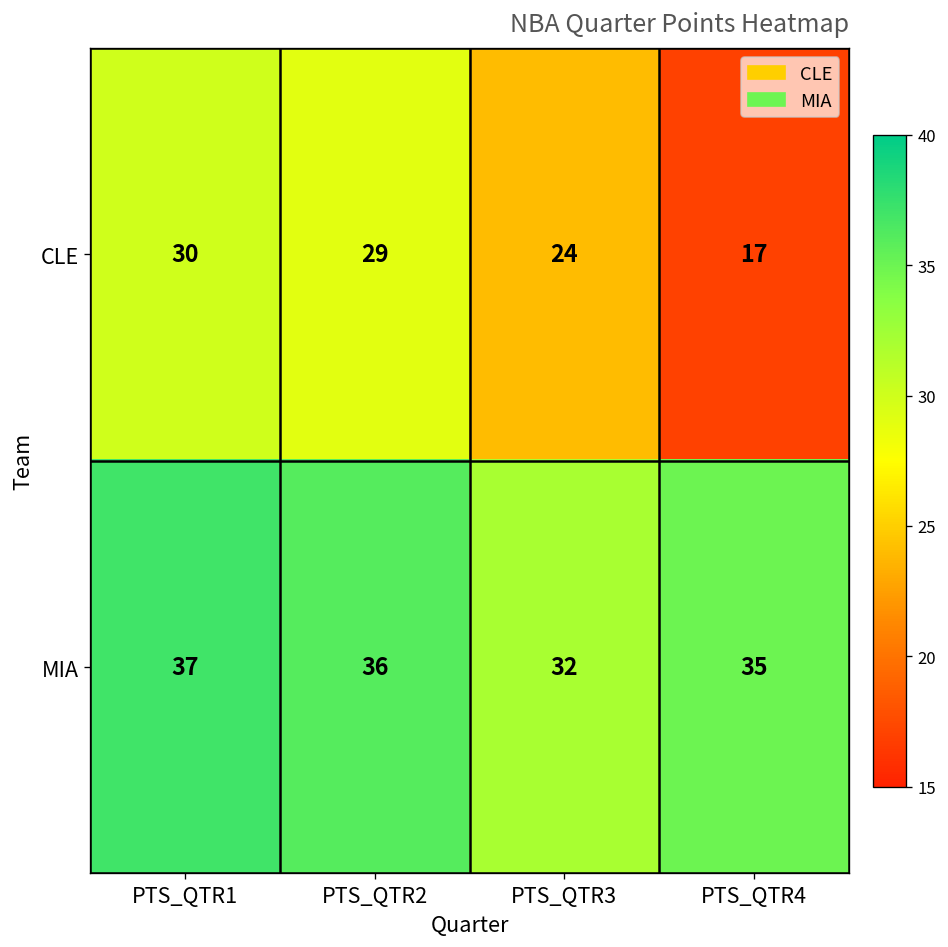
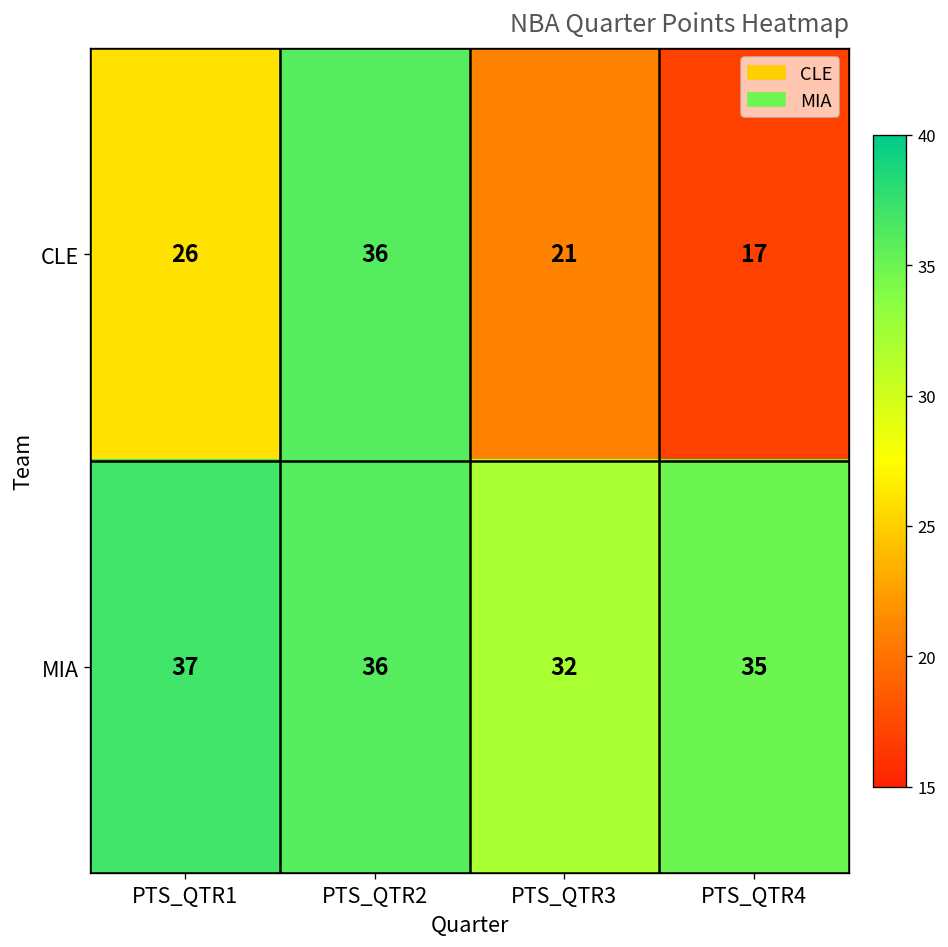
CLE, PTS_QTR1: 30 -> 26
CLE, PTS_QTR2: 29 -> 36
CLE, PTS_QTR3: 24 -> 21
